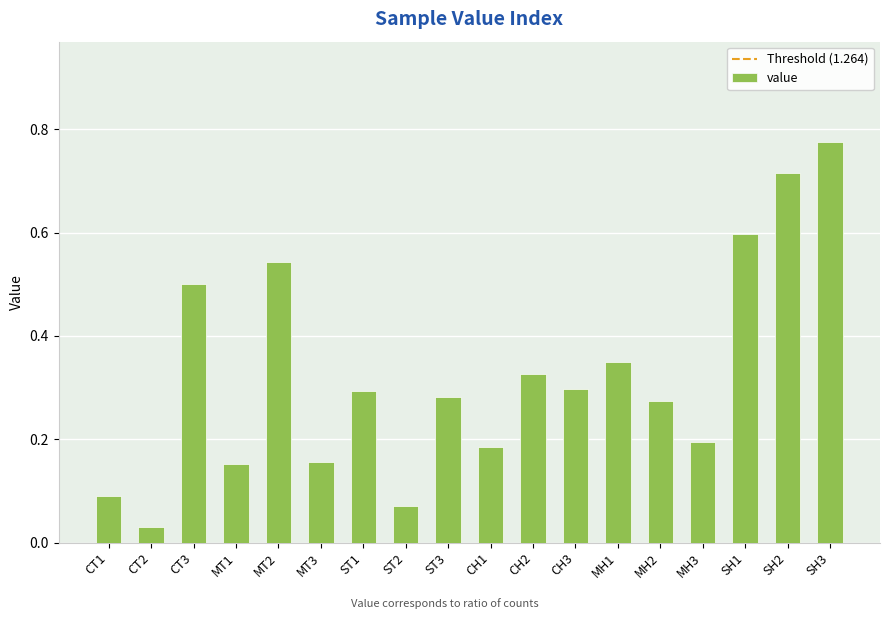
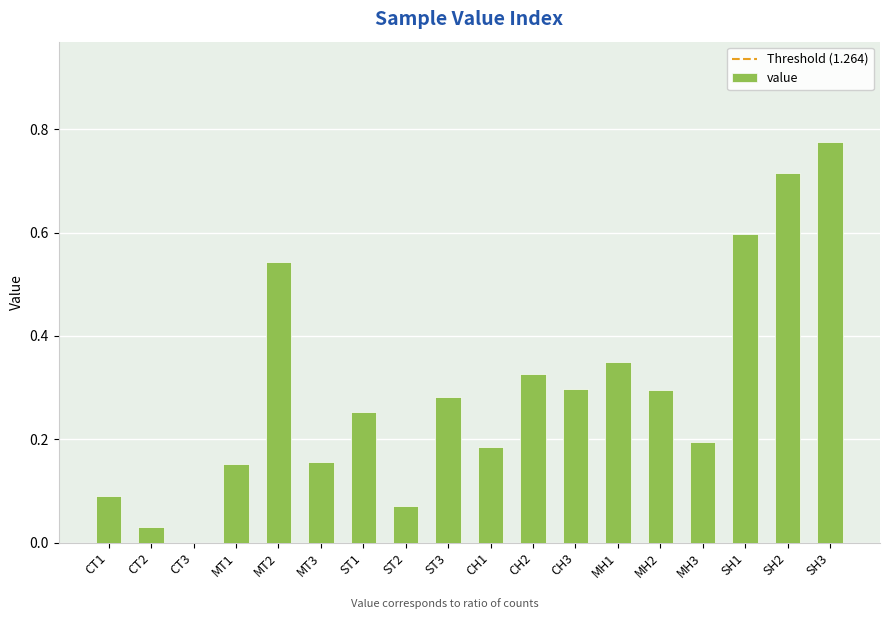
CT3: 0.5 -> 0.0
ST1: 0.29 -> 0.25
MH2: 0.27 -> 0.29
